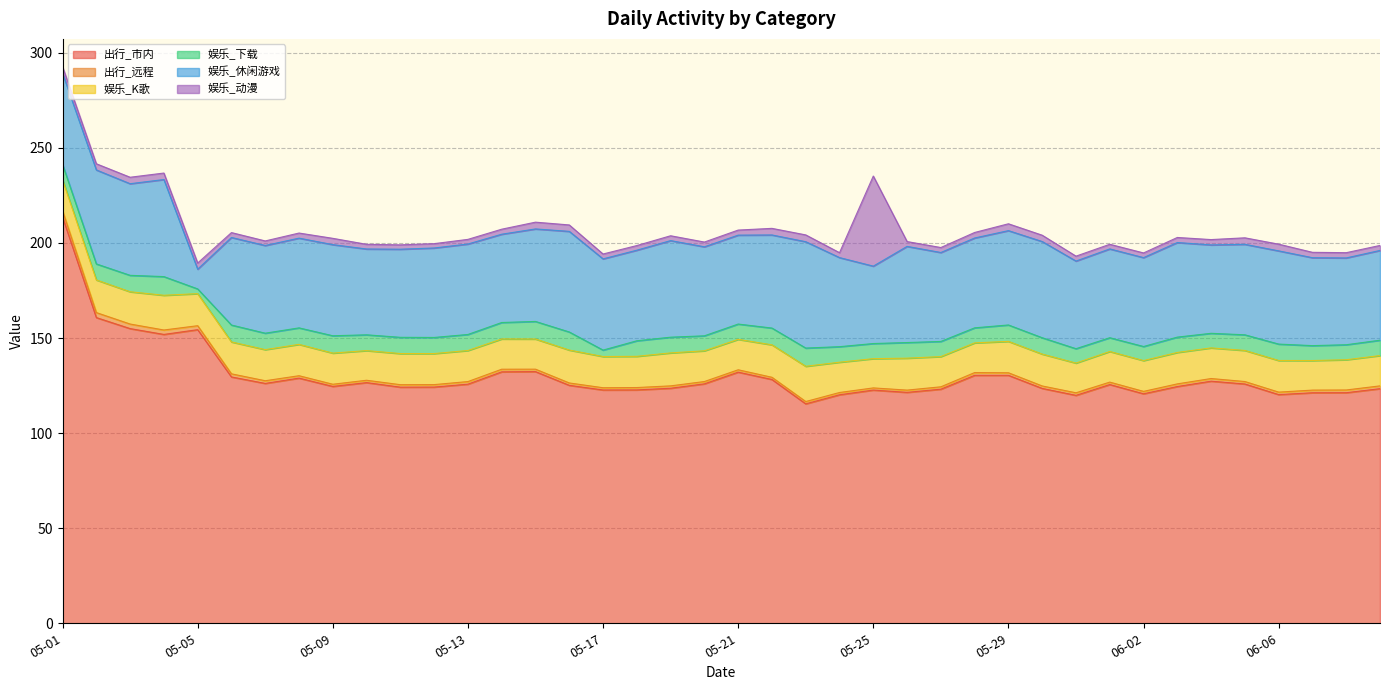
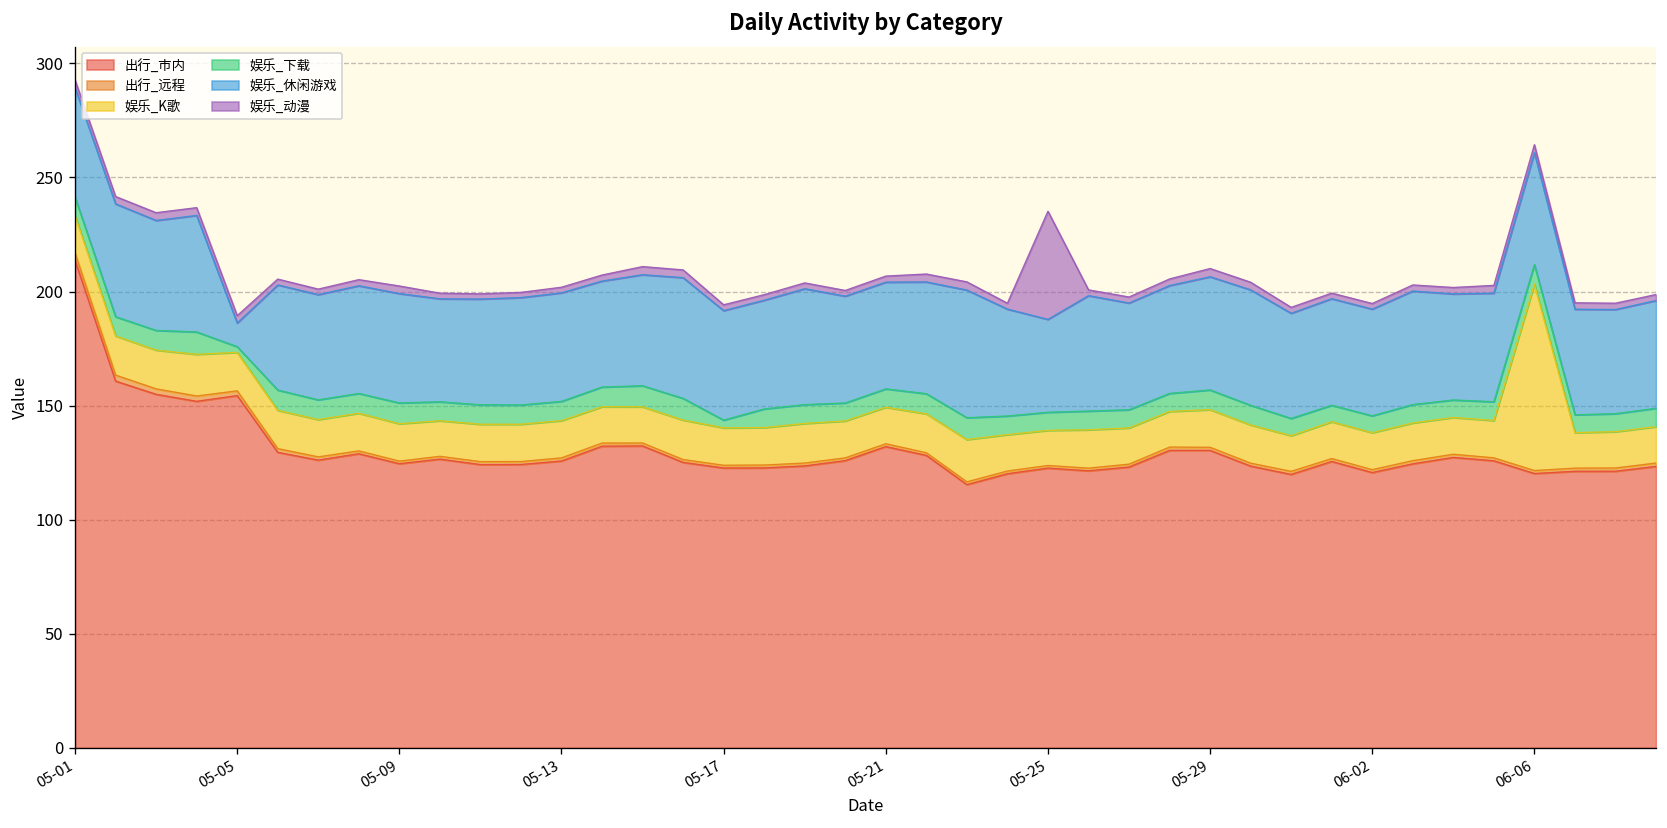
娱乐_K歌, 06-06: 17 -> 82
